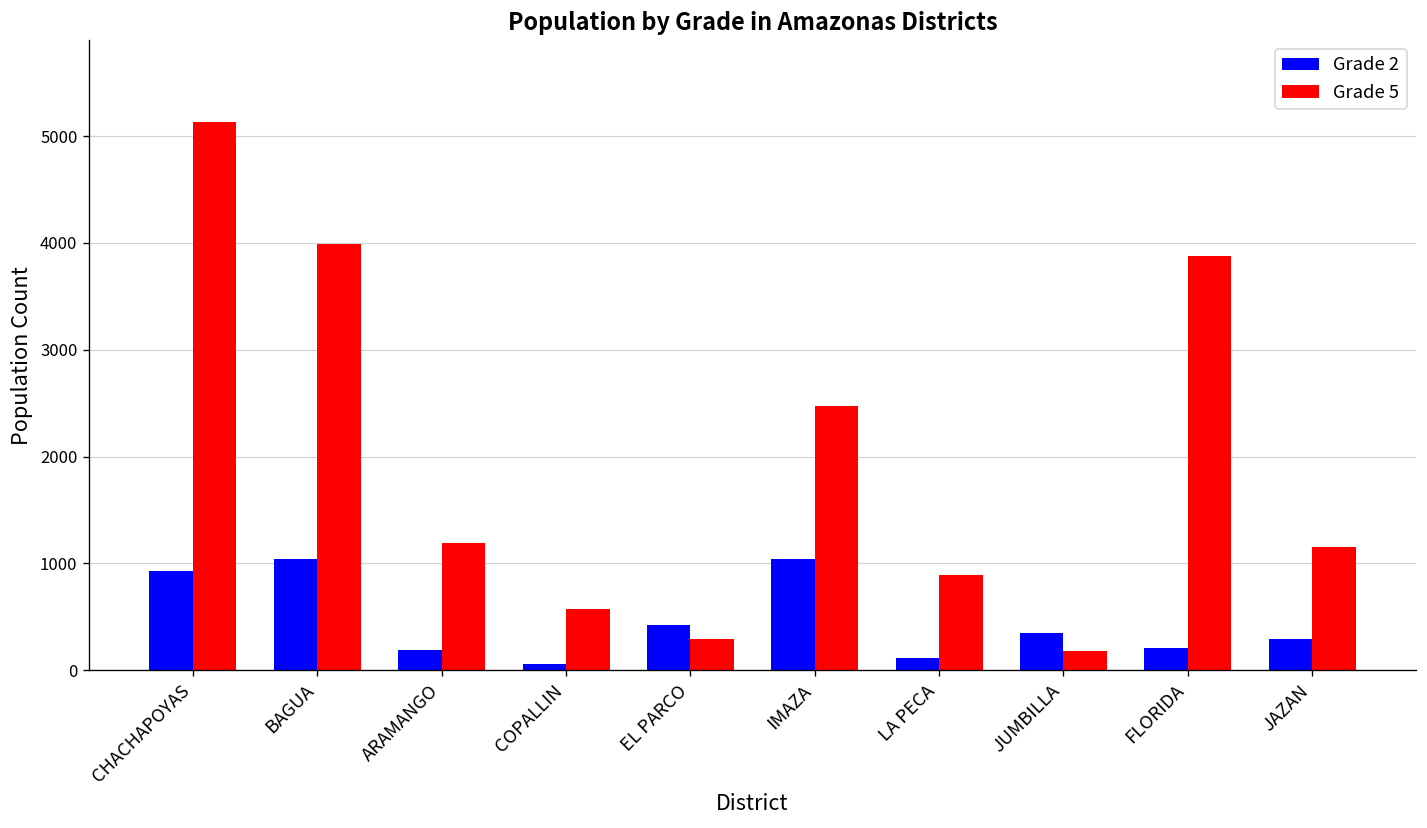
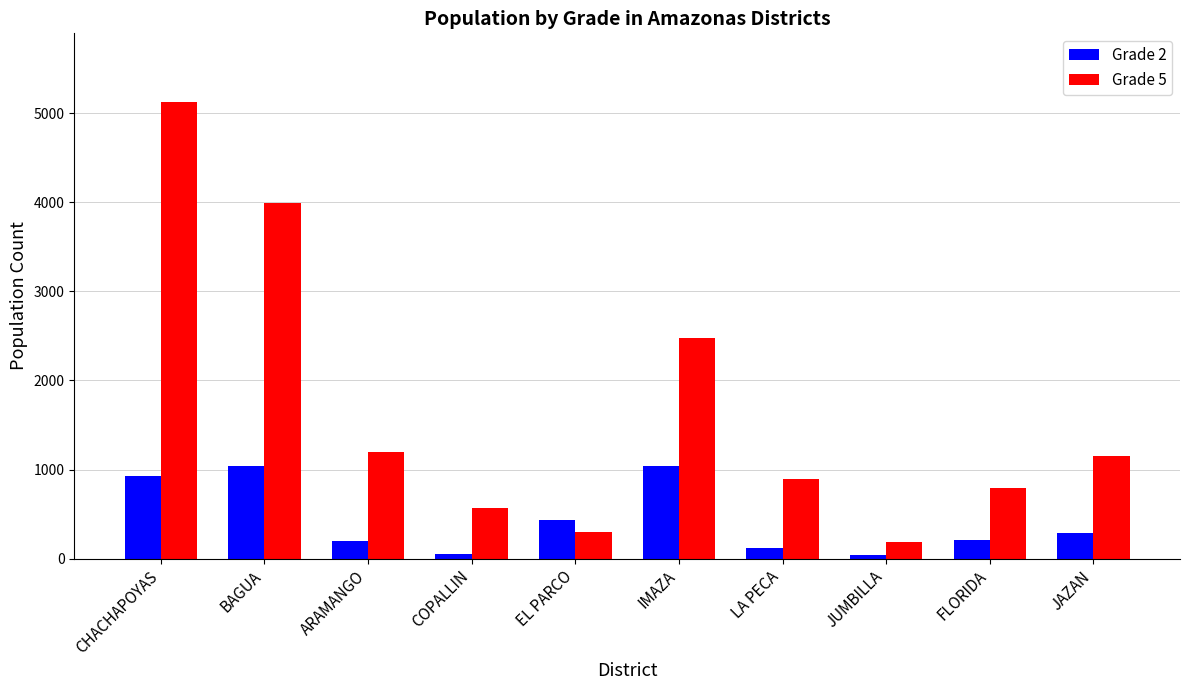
Grade 2, JUMBILLA: 300 -> 0
Grade 5, FLORIDA: 3900 -> 800
